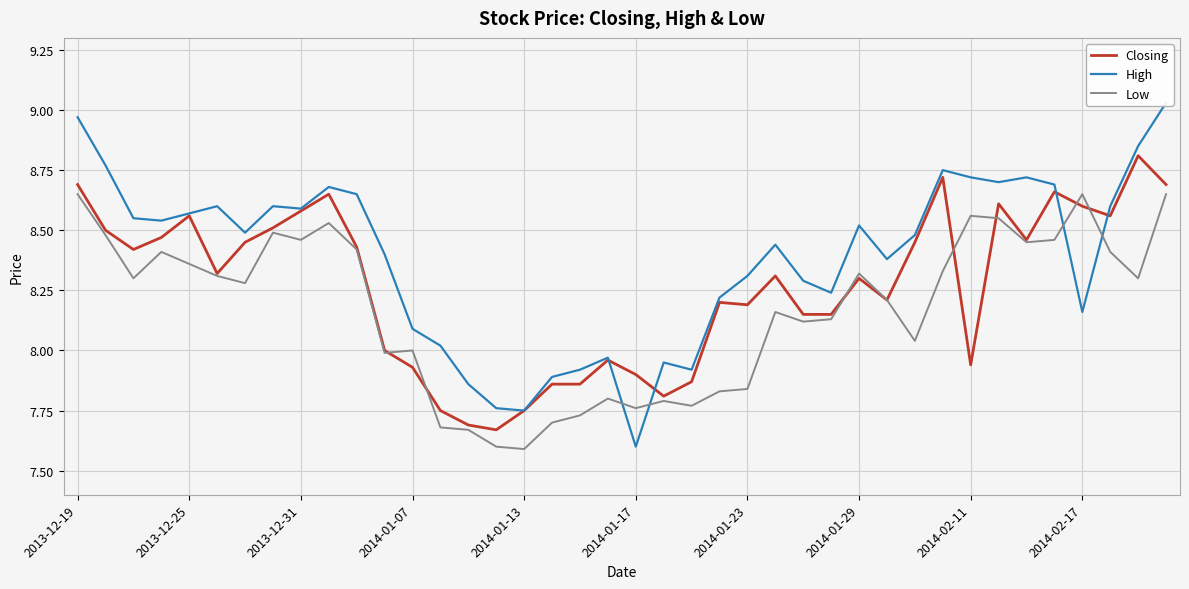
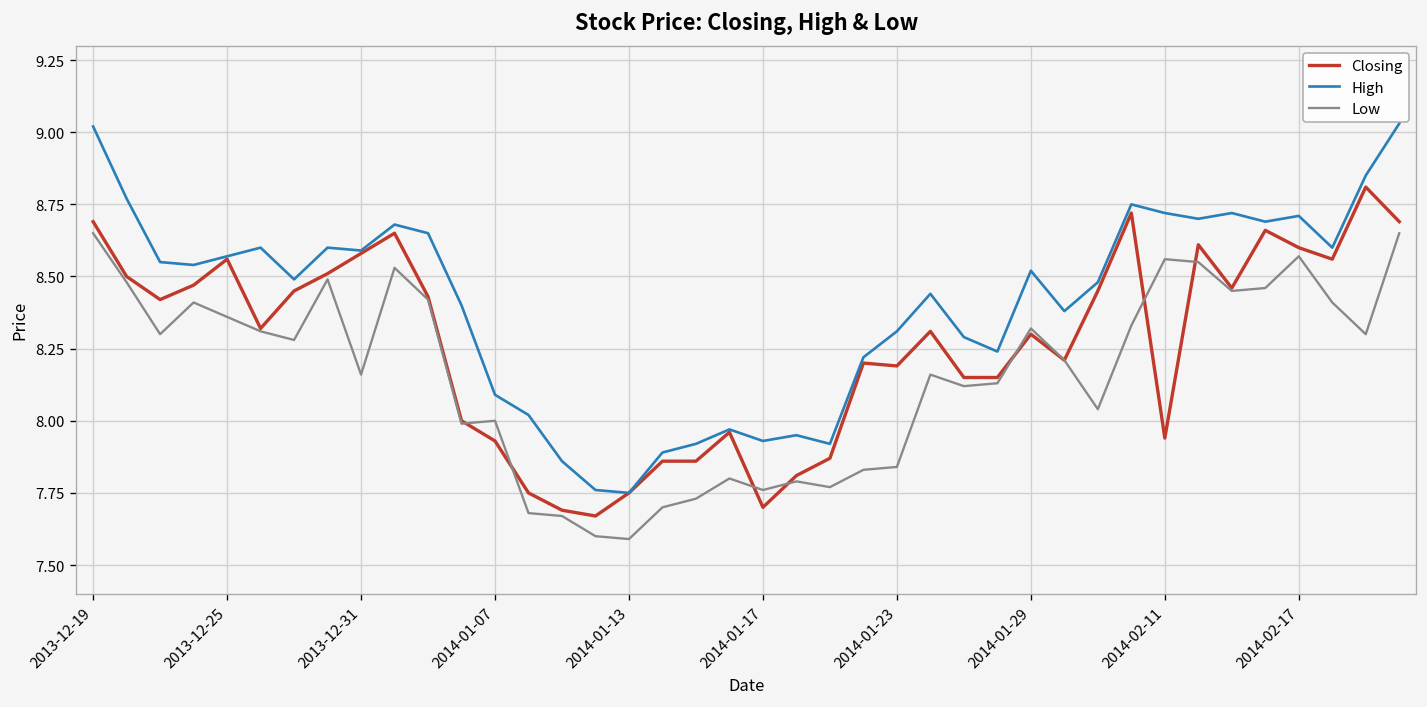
High, 2013-12-19: 8.97 -> 9.02
Low, 2013-12-31: 8.46 -> 8.16
Closing, 2014-01-17: 7.9 -> 7.7
High, 2014-01-17: 7.60 -> 7.93
High, 2014-02-17: 8.16 -> 8.71
Low, 2014-02-17: 8.65 -> 8.57
